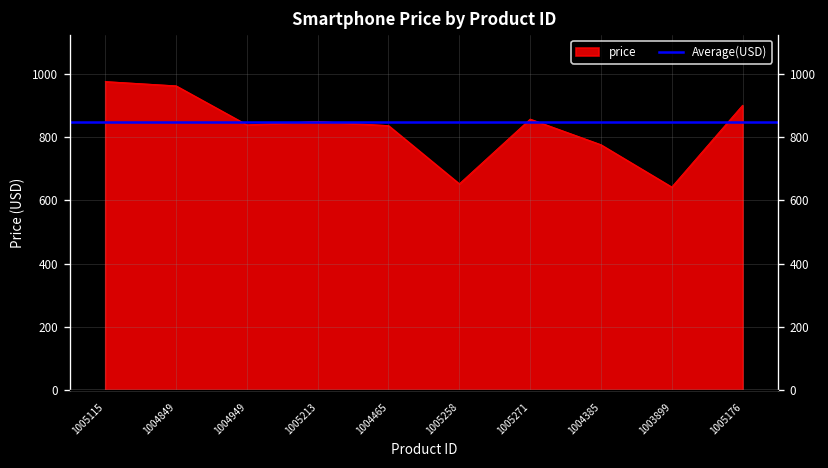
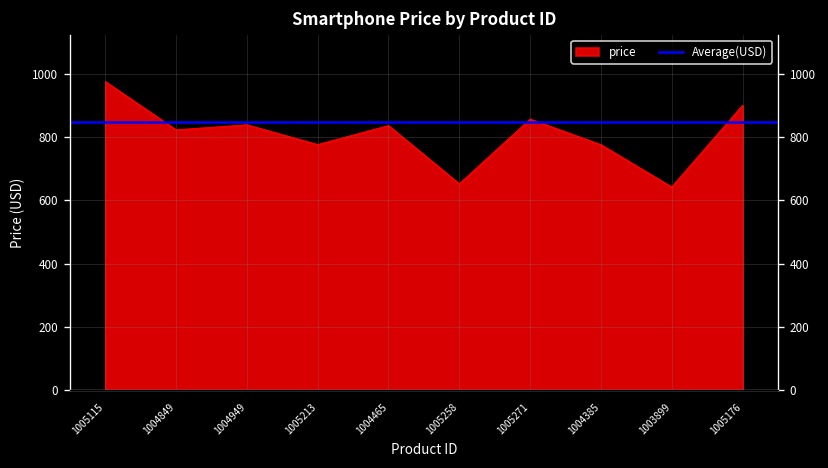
1004849: 960 -> 820
1005213: 850 -> 780
